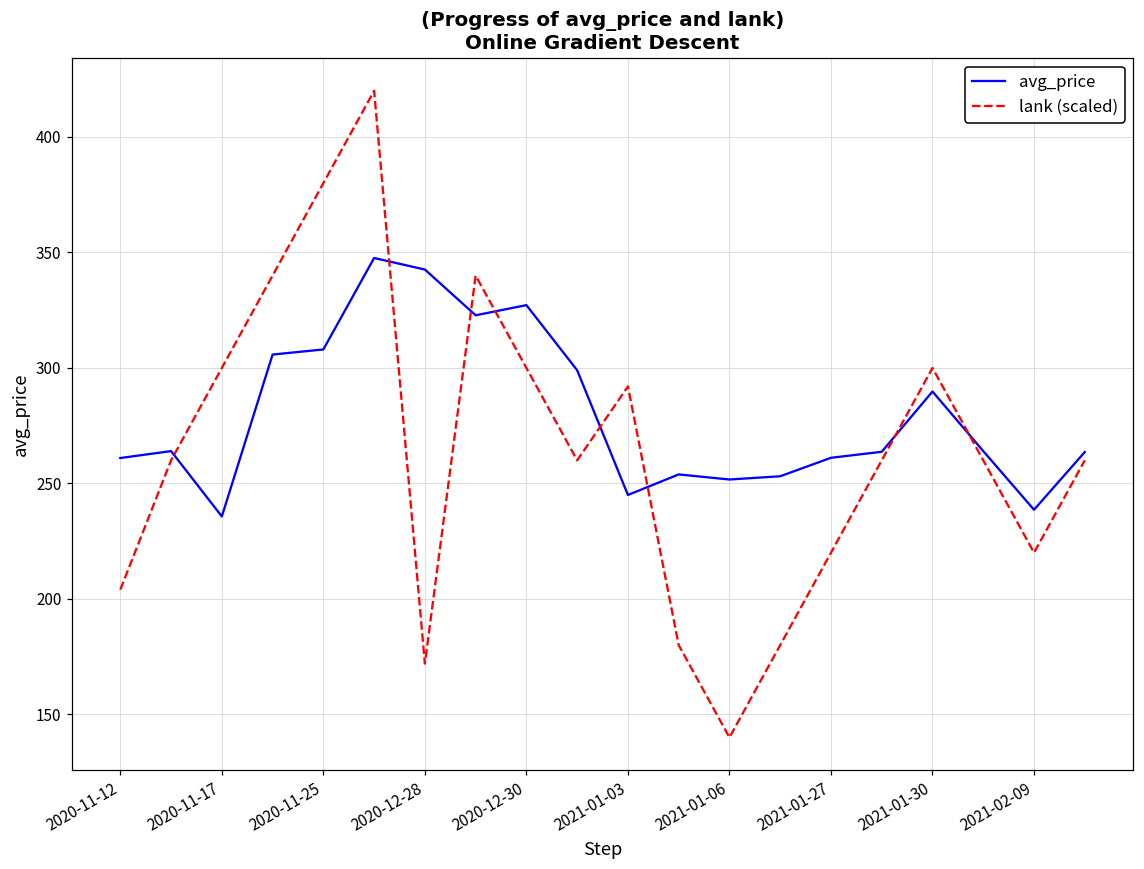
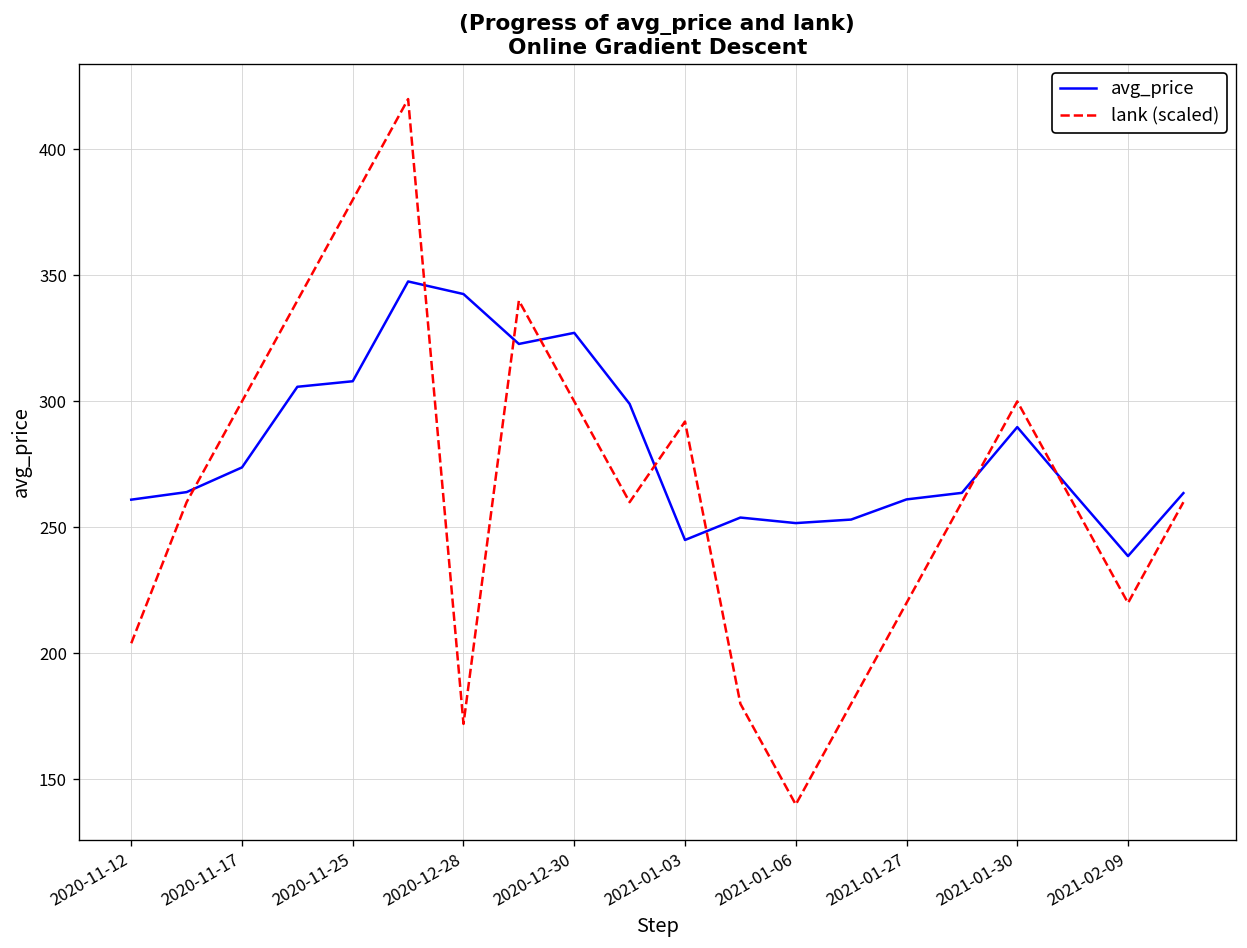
avg_price, 2020-11-17: 236 -> 274
